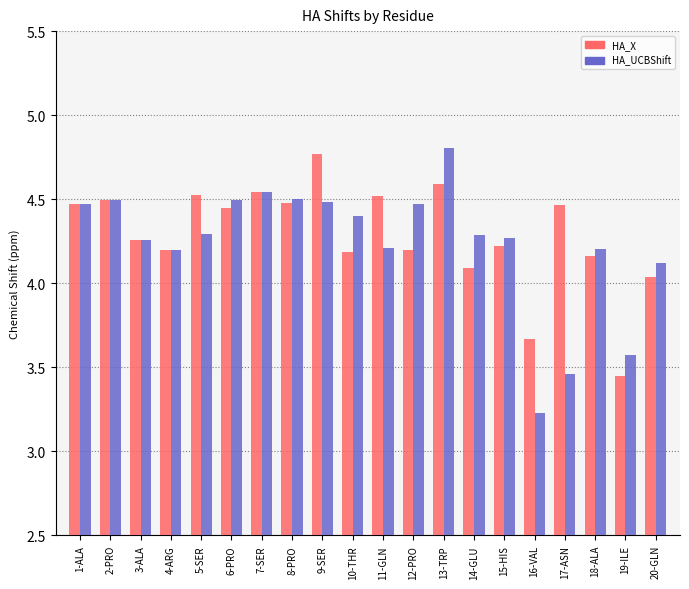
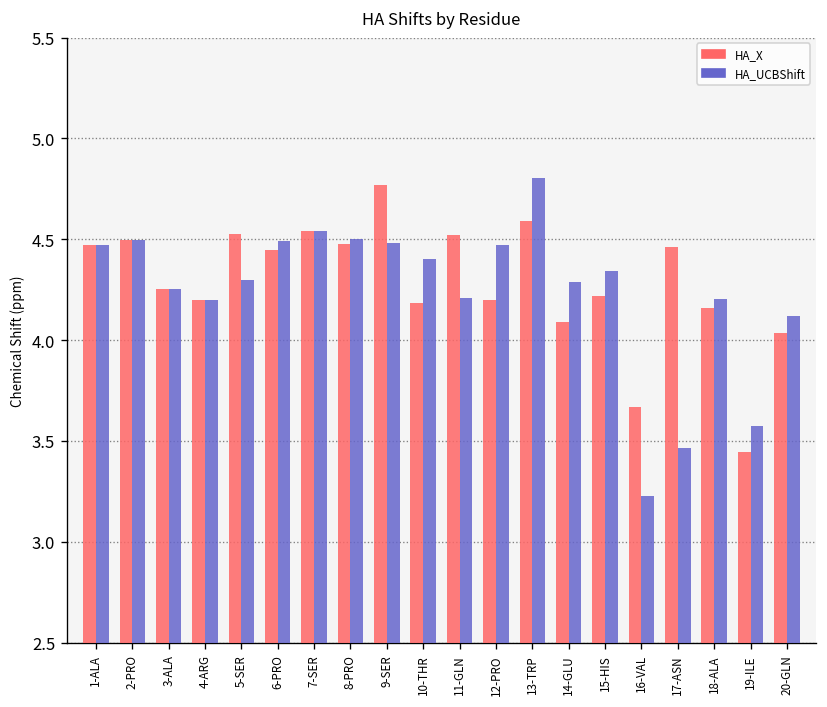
HA_UCBShift, 15-HIS: 4.27 -> 4.34
